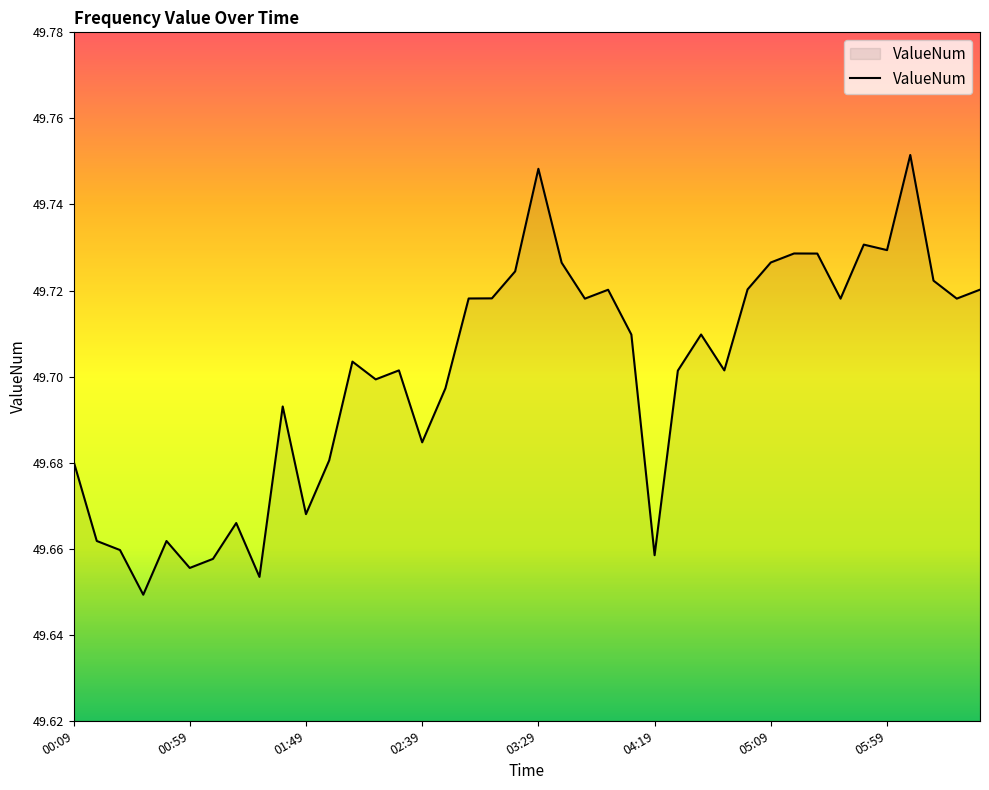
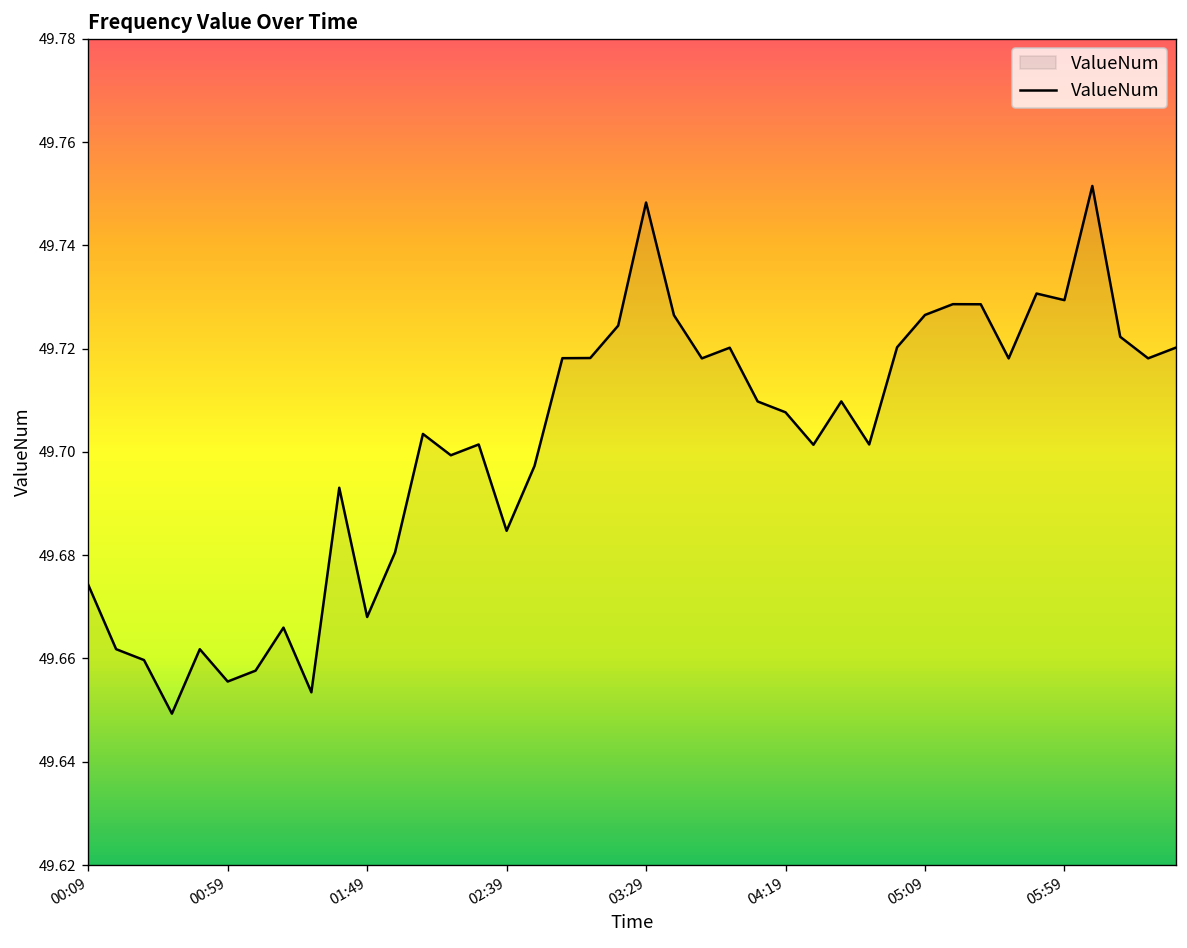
00:09: 49.680 -> 49.674
04:19: 49.658 -> 49.708
